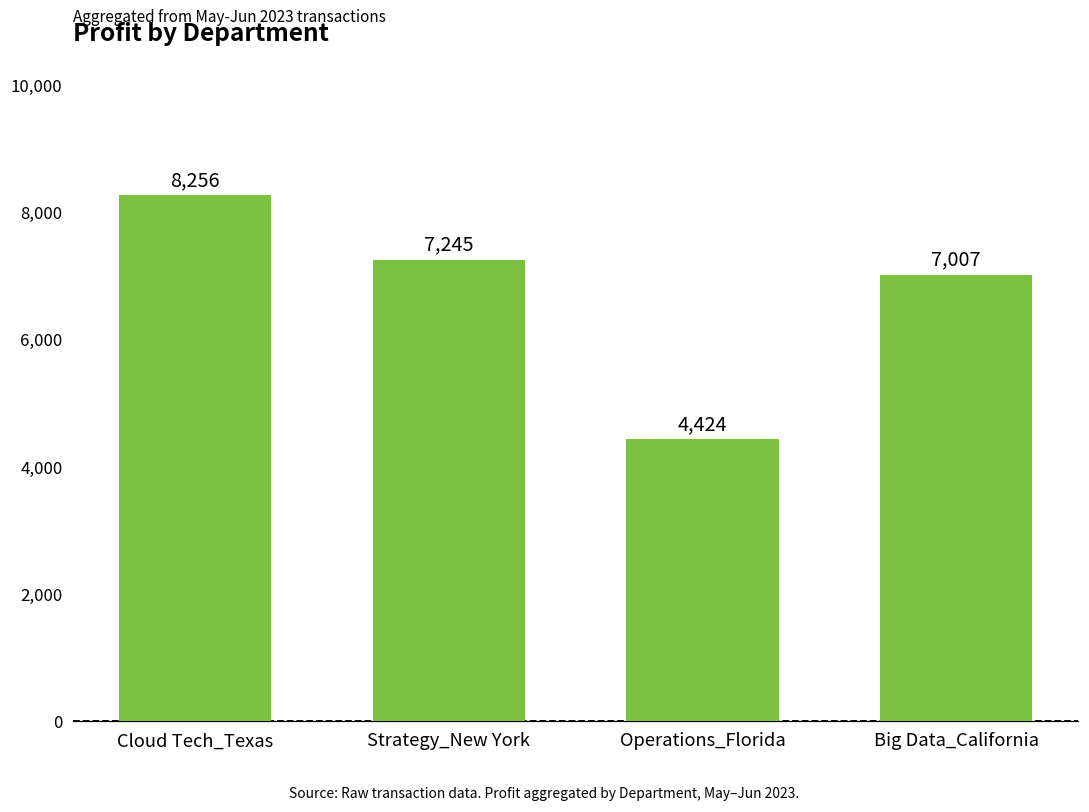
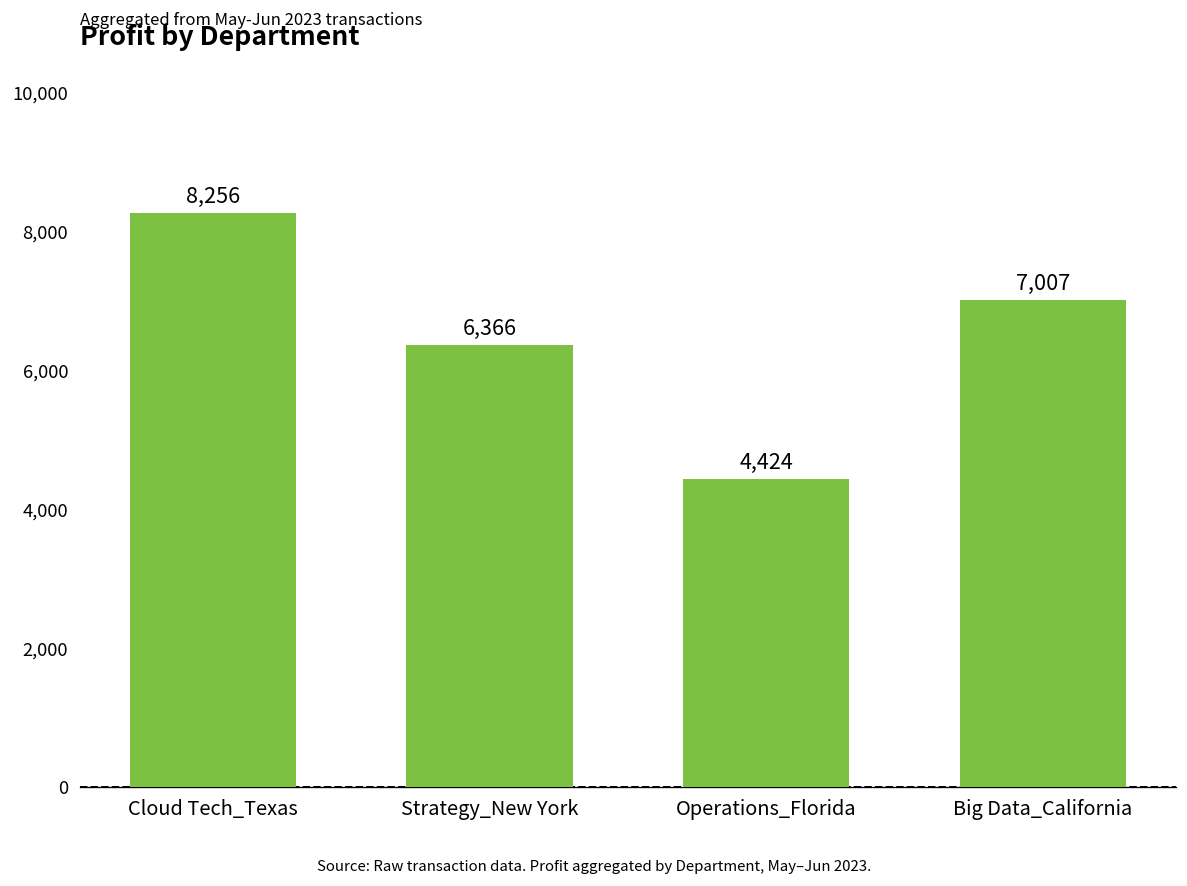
Strategy_New York: 7,245 -> 6,366
